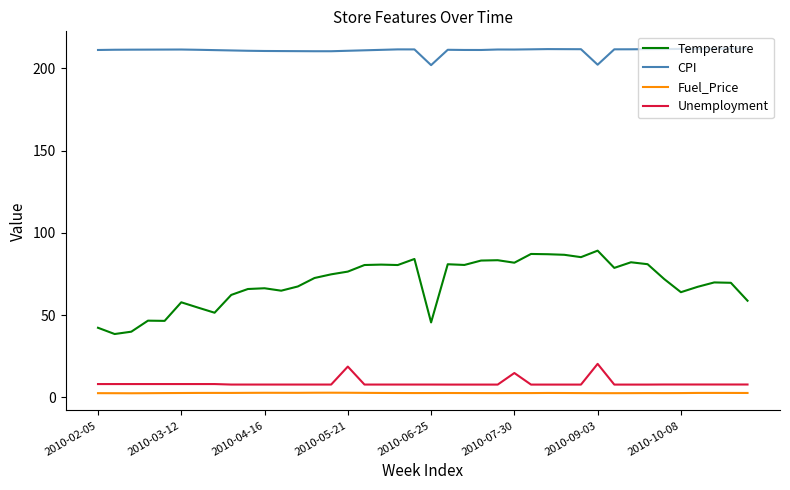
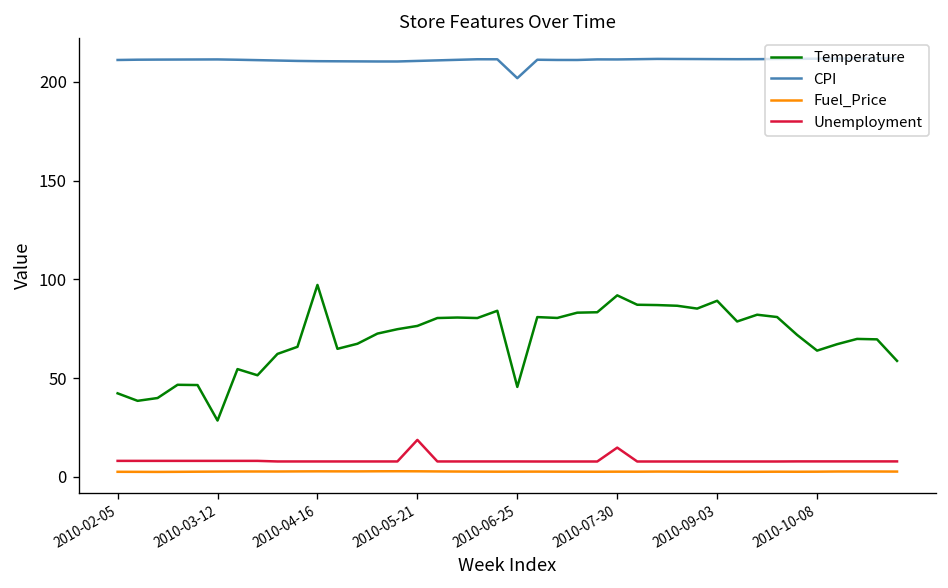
Temperature, 2010-03-12: 58 -> 29
Temperature, 2010-04-16: 66 -> 97
Temperature, 2010-07-30: 82 -> 92
CPI, 2010-09-03: 202 -> 212
Unemployment, 2010-09-03: 20 -> 8
